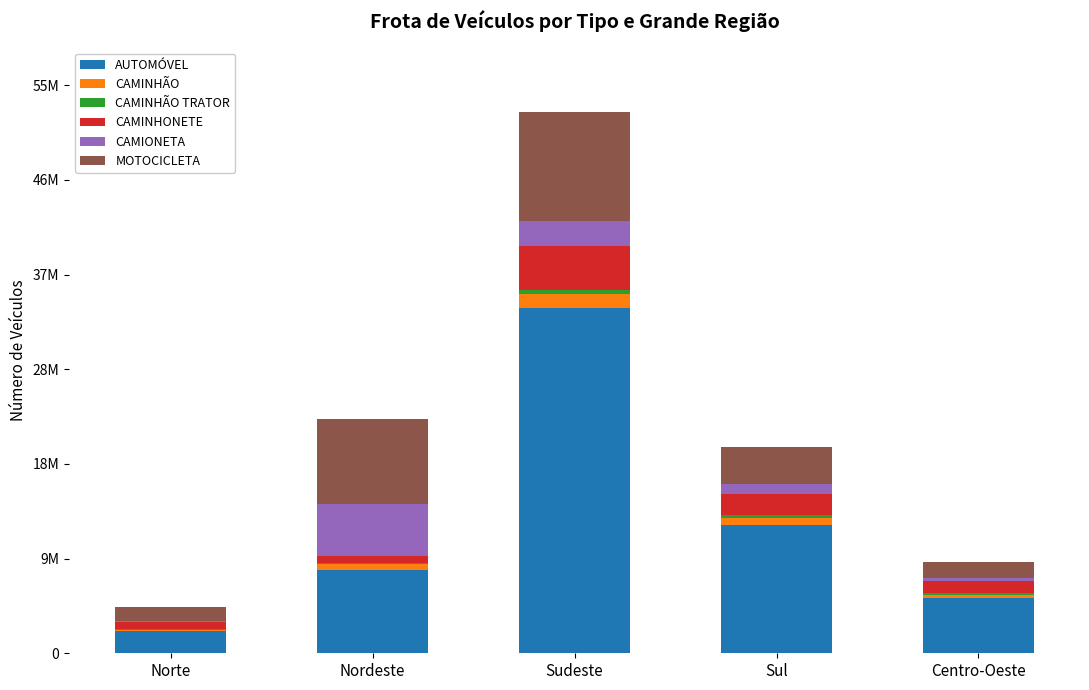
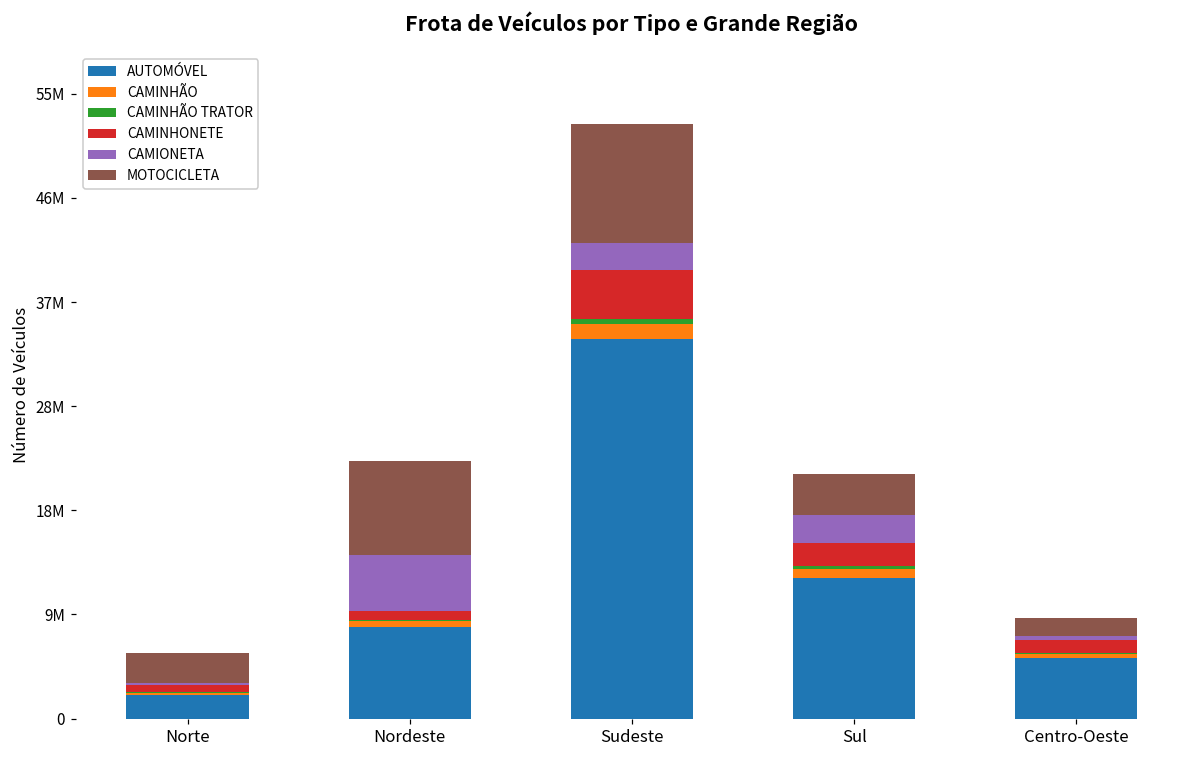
MOTOCICLETA, Norte: 1300000 -> 2600000
CAMIONETA, Sul: 1000000 -> 2500000
